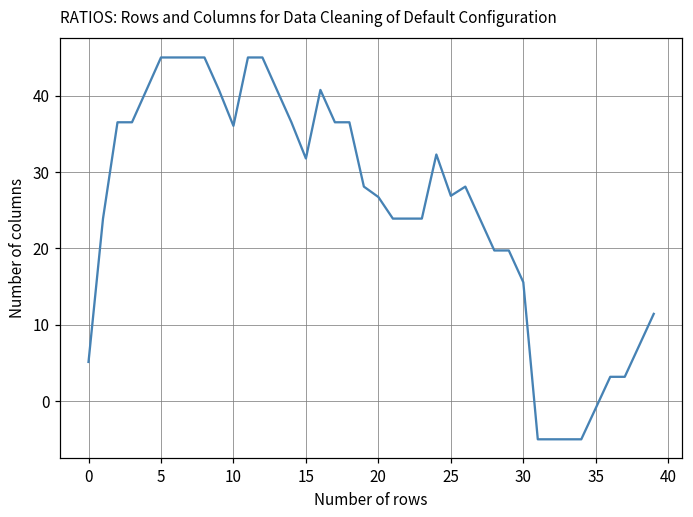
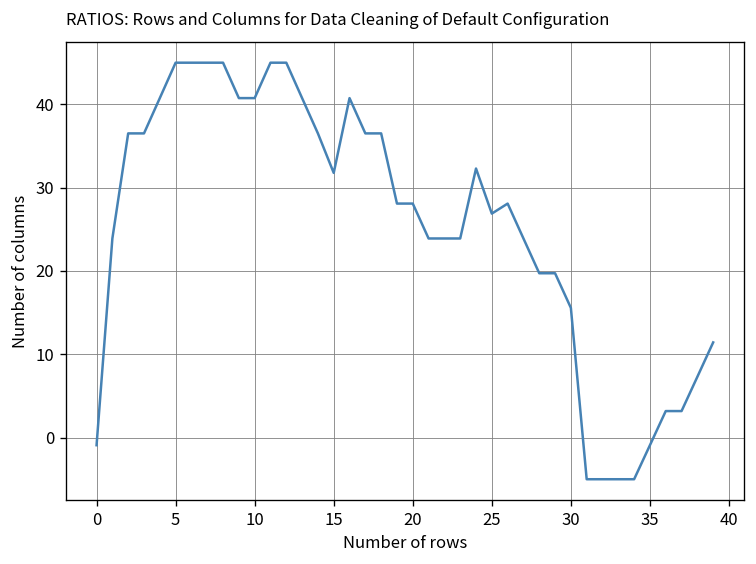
0: 5 -> -1
10: 36 -> 41
20: 27 -> 28
